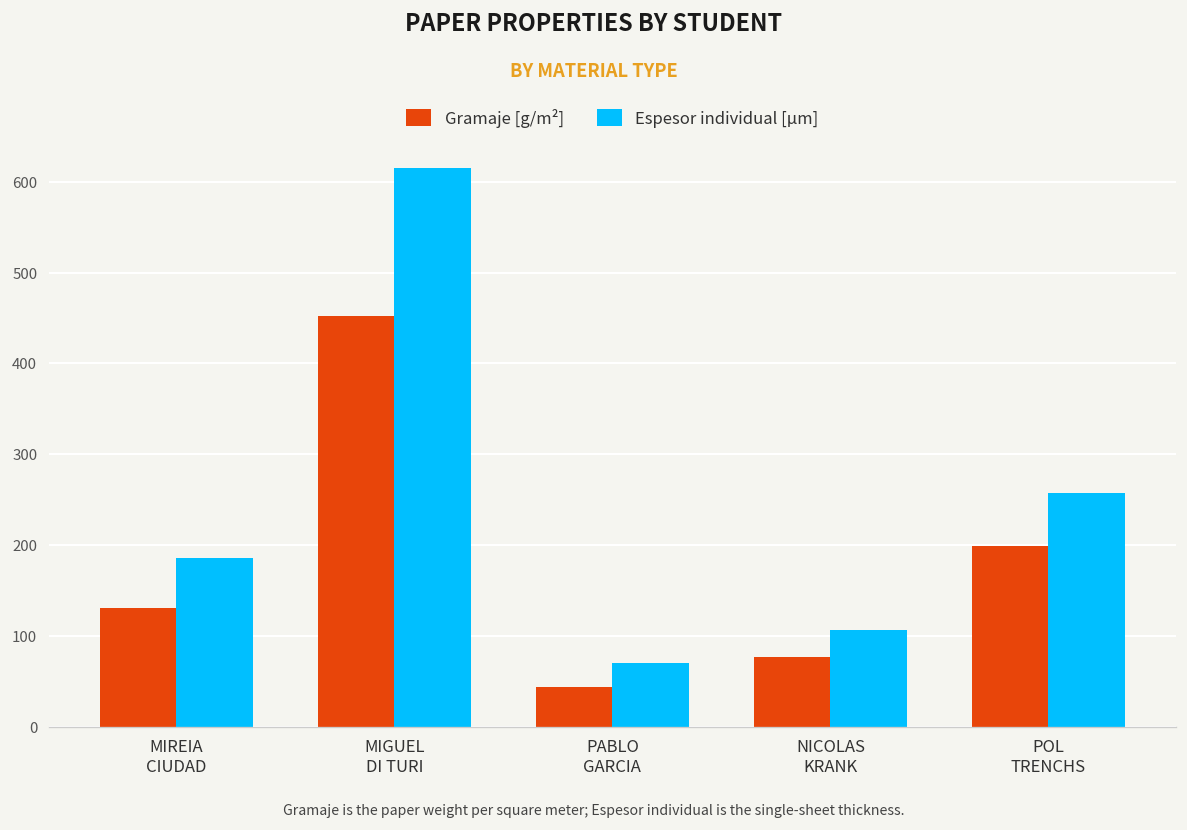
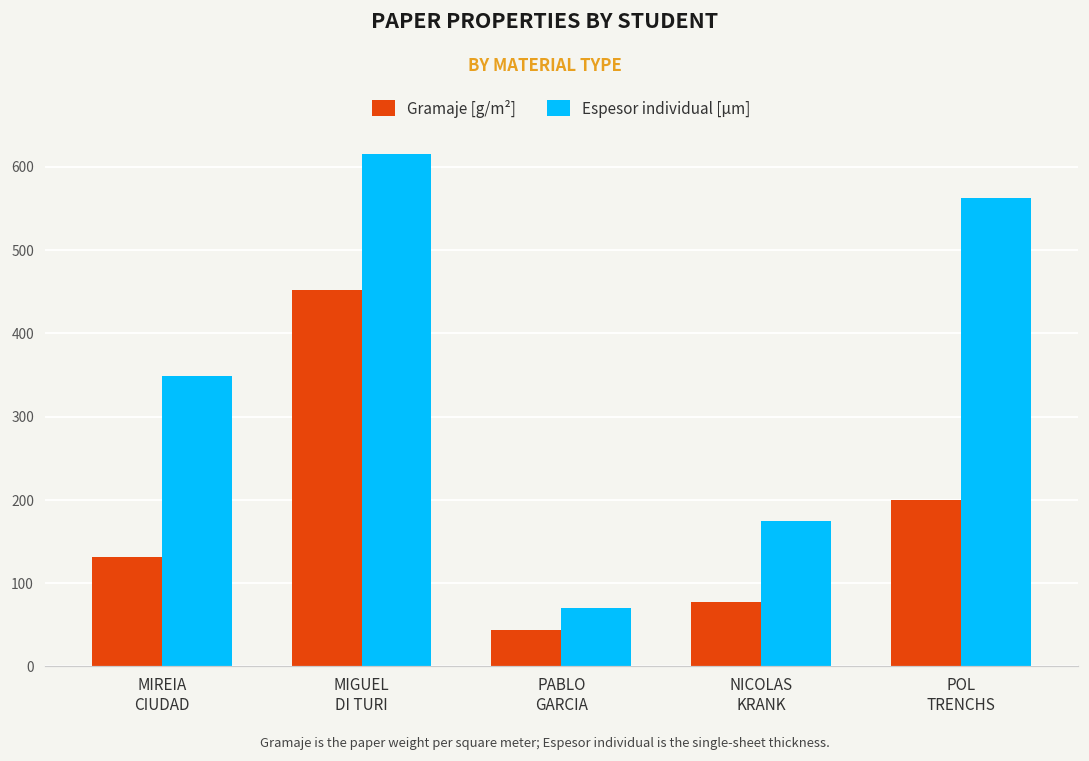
Espesor individual [µm], MIREIA CIUDAD: 190 -> 350
Espesor individual [µm], NICOLAS KRANK: 110 -> 170
Espesor individual [µm], POL TRENCHS: 260 -> 560
